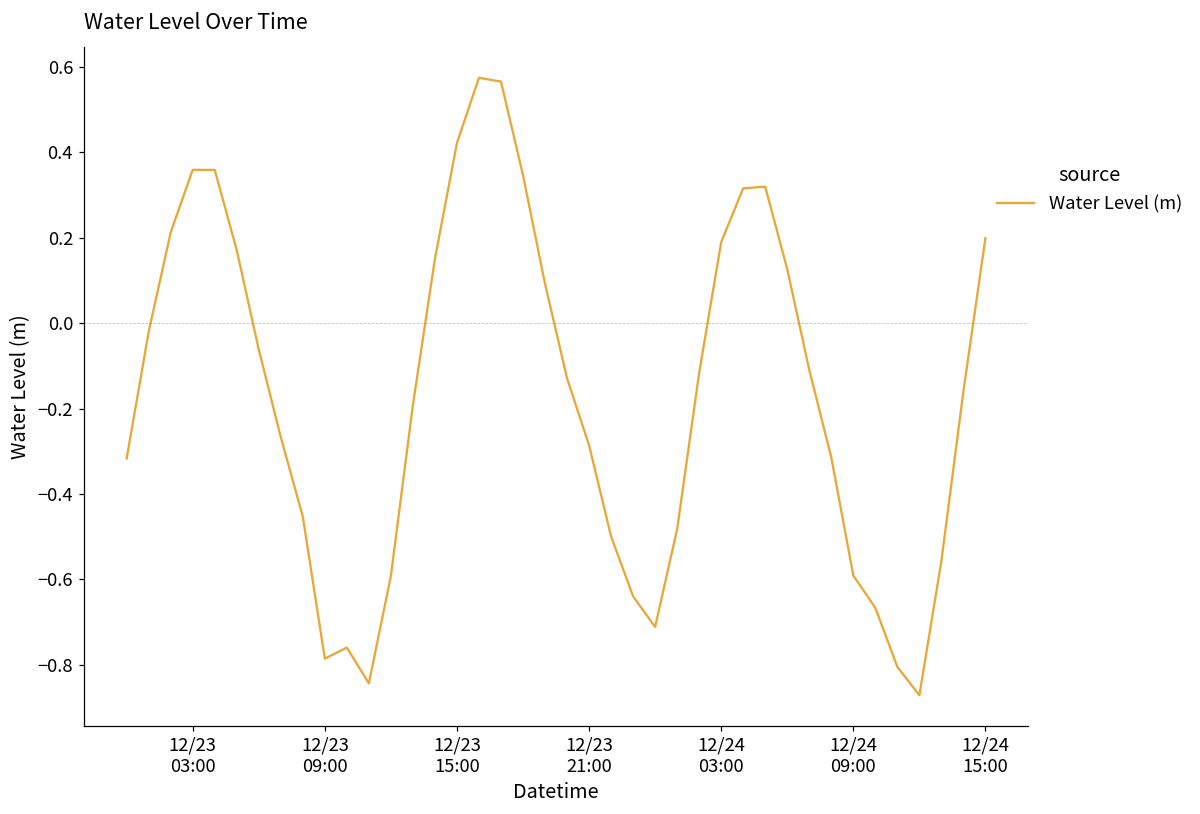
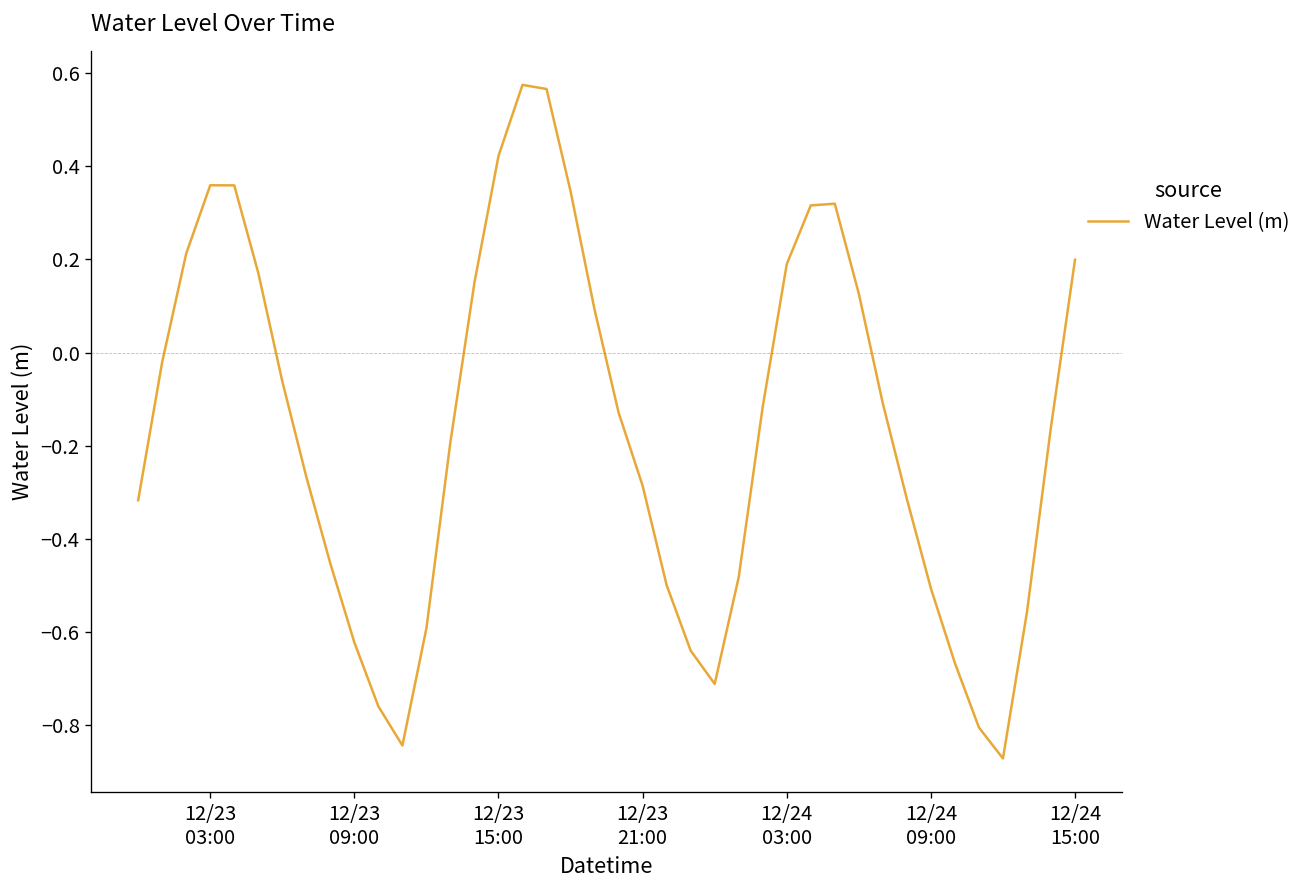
12/23 09:00: -0.79 -> -0.62
12/24 09:00: -0.59 -> -0.51
